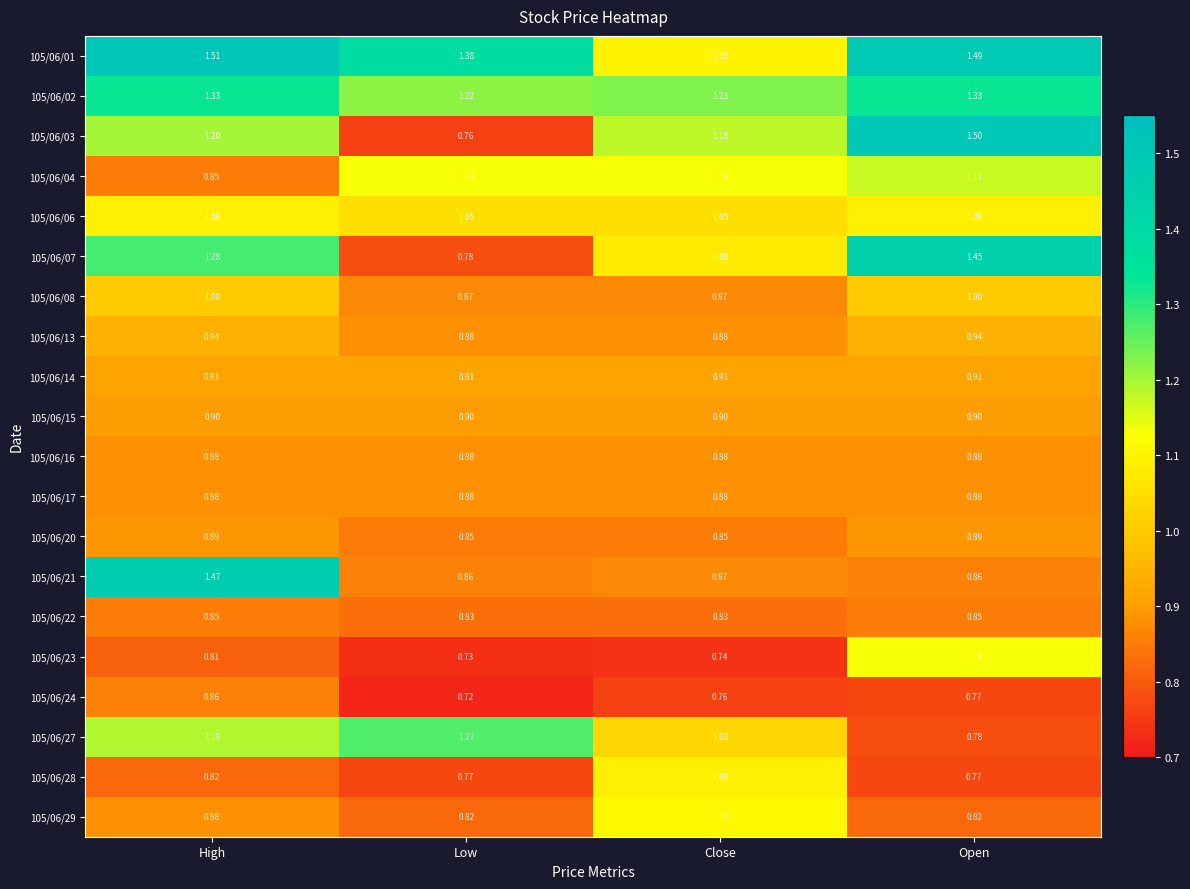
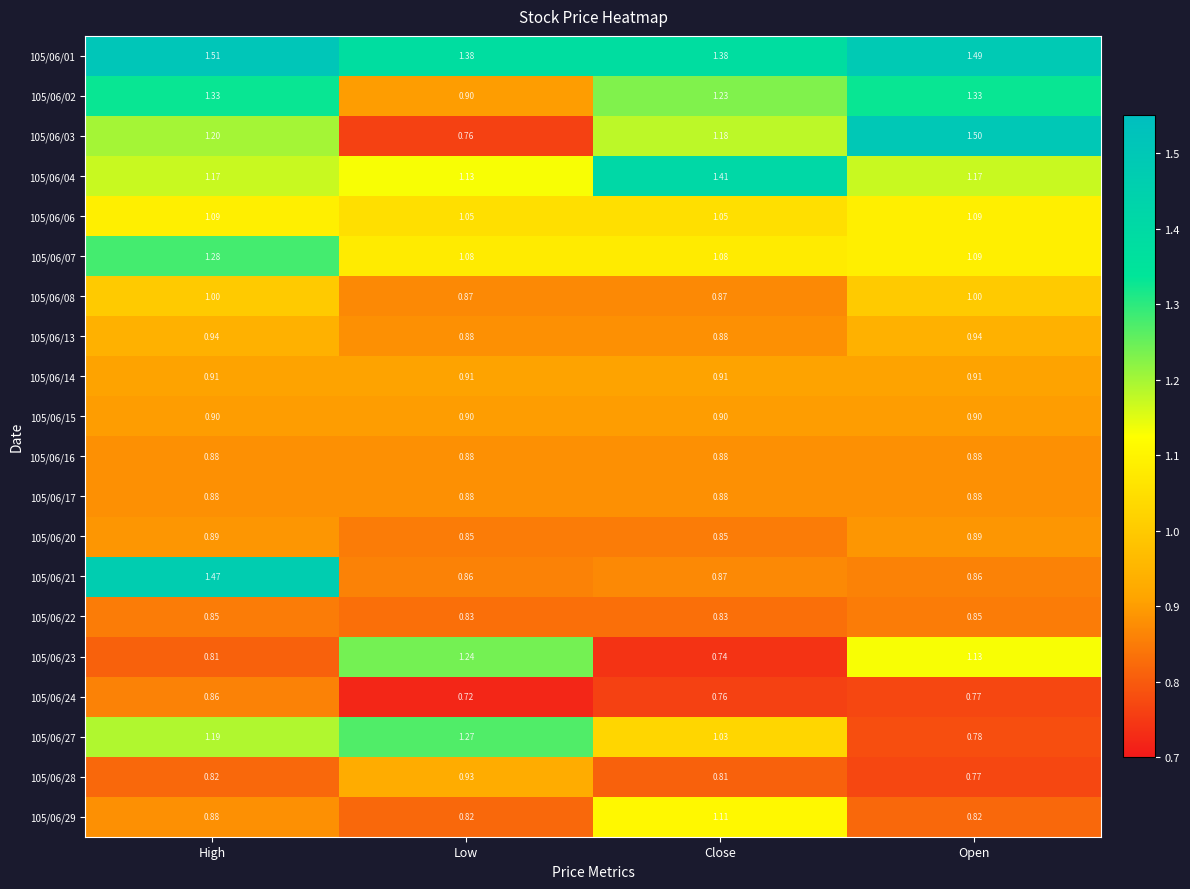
105/06/01, Close: 1.10 -> 1.38
105/06/02, Low: 1.22 -> 0.90
105/06/04, High: 0.85 -> 1.17
105/06/04, Close: 1.13 -> 1.41
105/06/07, Low: 0.78 -> 1.08
105/06/07, Open: 1.45 -> 1.09
105/06/23, Low: 0.73 -> 1.24
105/06/28, Low: 0.77 -> 0.93
105/06/28, Close: 1.09 -> 0.81
